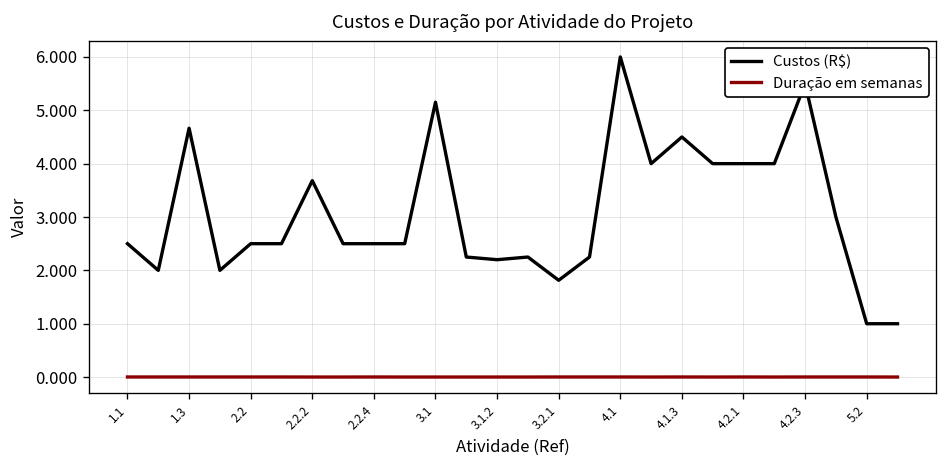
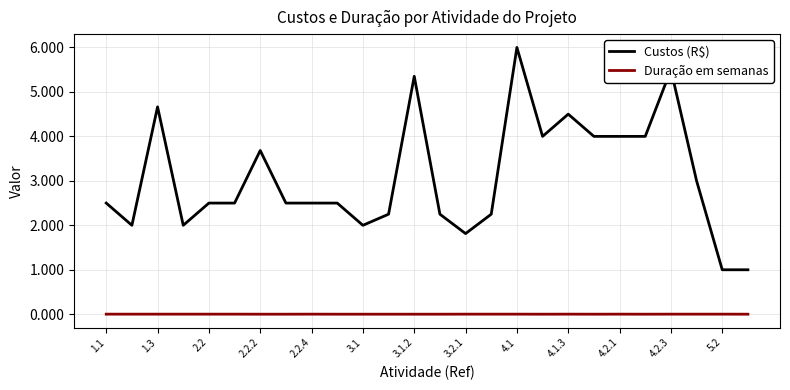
Custos (R$), 3.1: 5.2 -> 2.0
Custos (R$), 3.1.2: 2.2 -> 5.4
